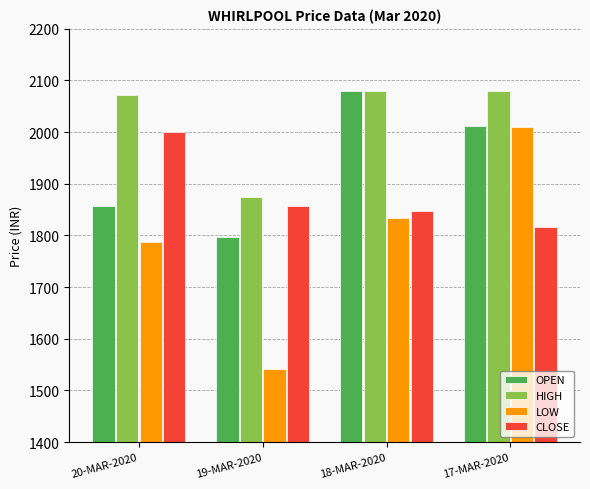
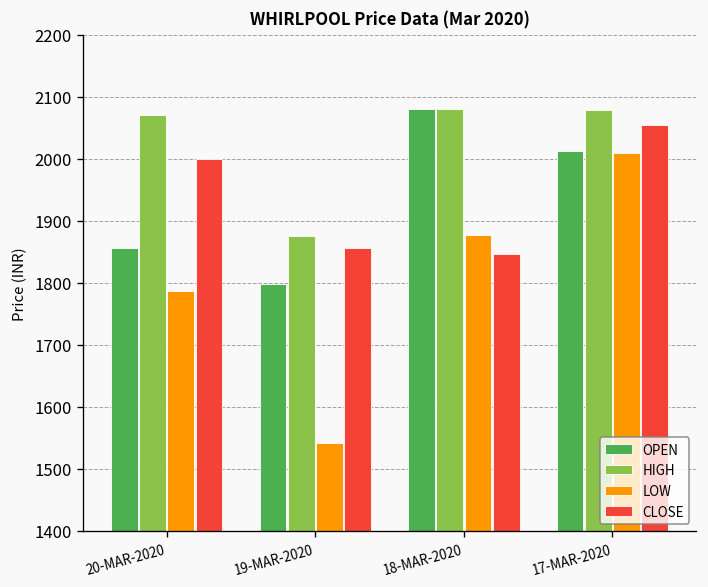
LOW, 18-MAR-2020: 1830 -> 1880
CLOSE, 17-MAR-2020: 1820 -> 2050
